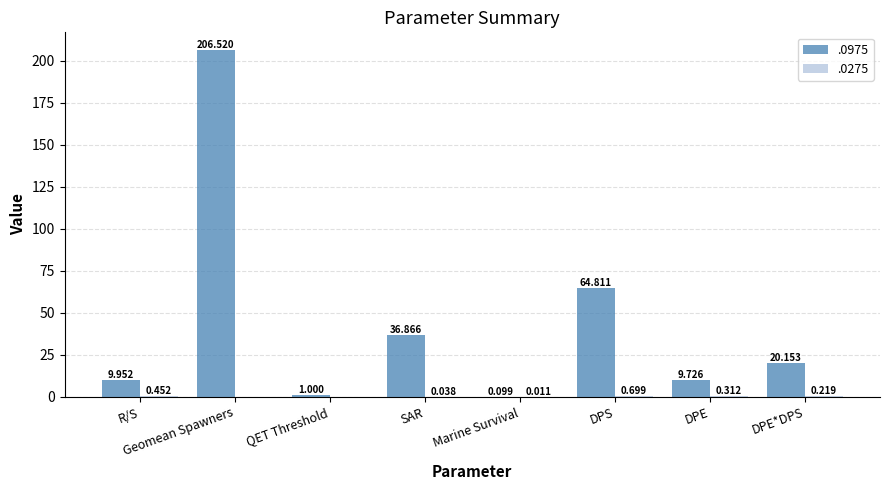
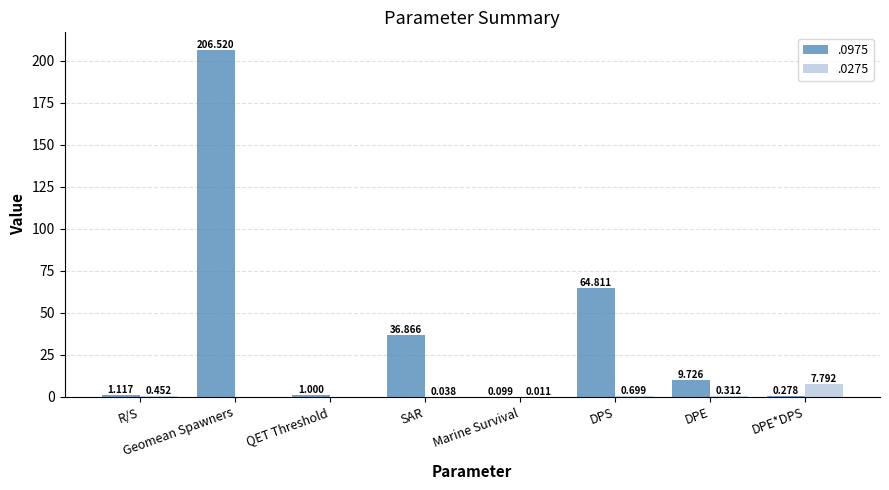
.0975, R/S: 9.952 -> 1.117
.0975, DPE*DPS: 20.153 -> 0.278
.0275, DPE*DPS: 0.219 -> 7.792
